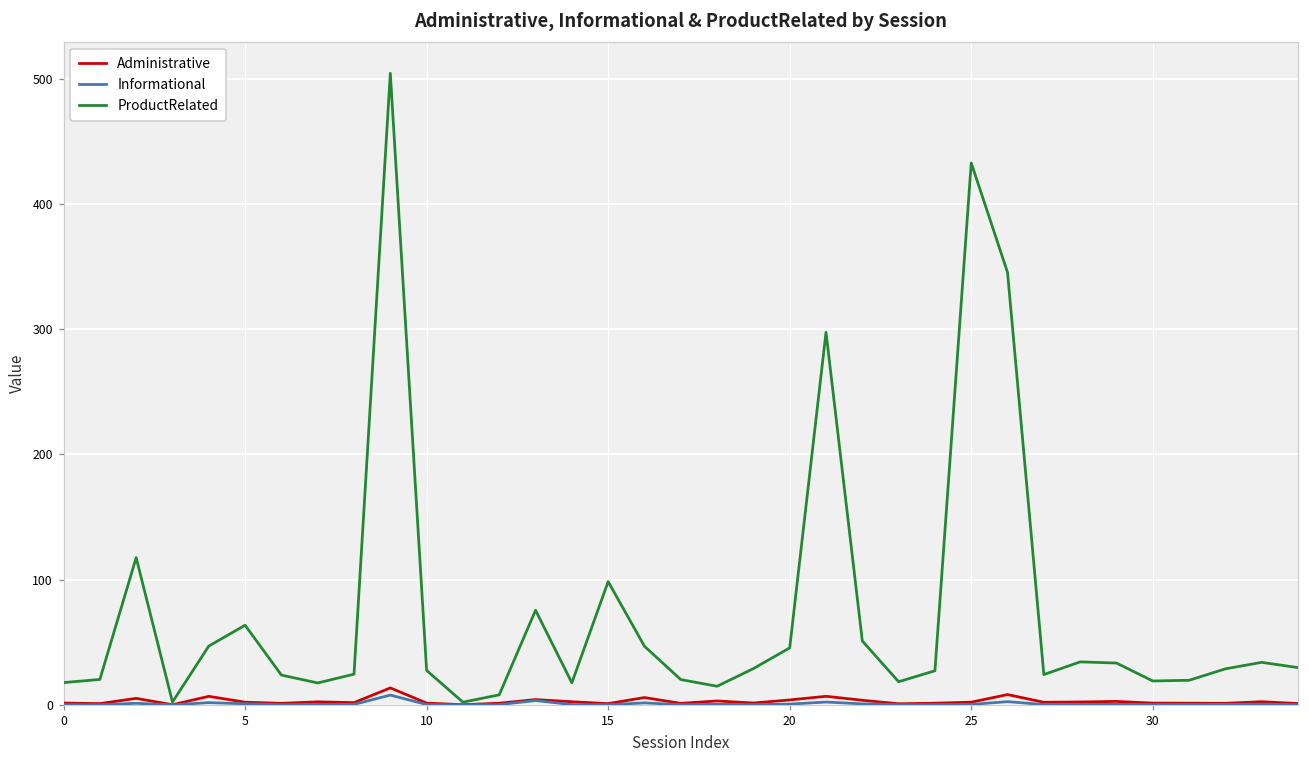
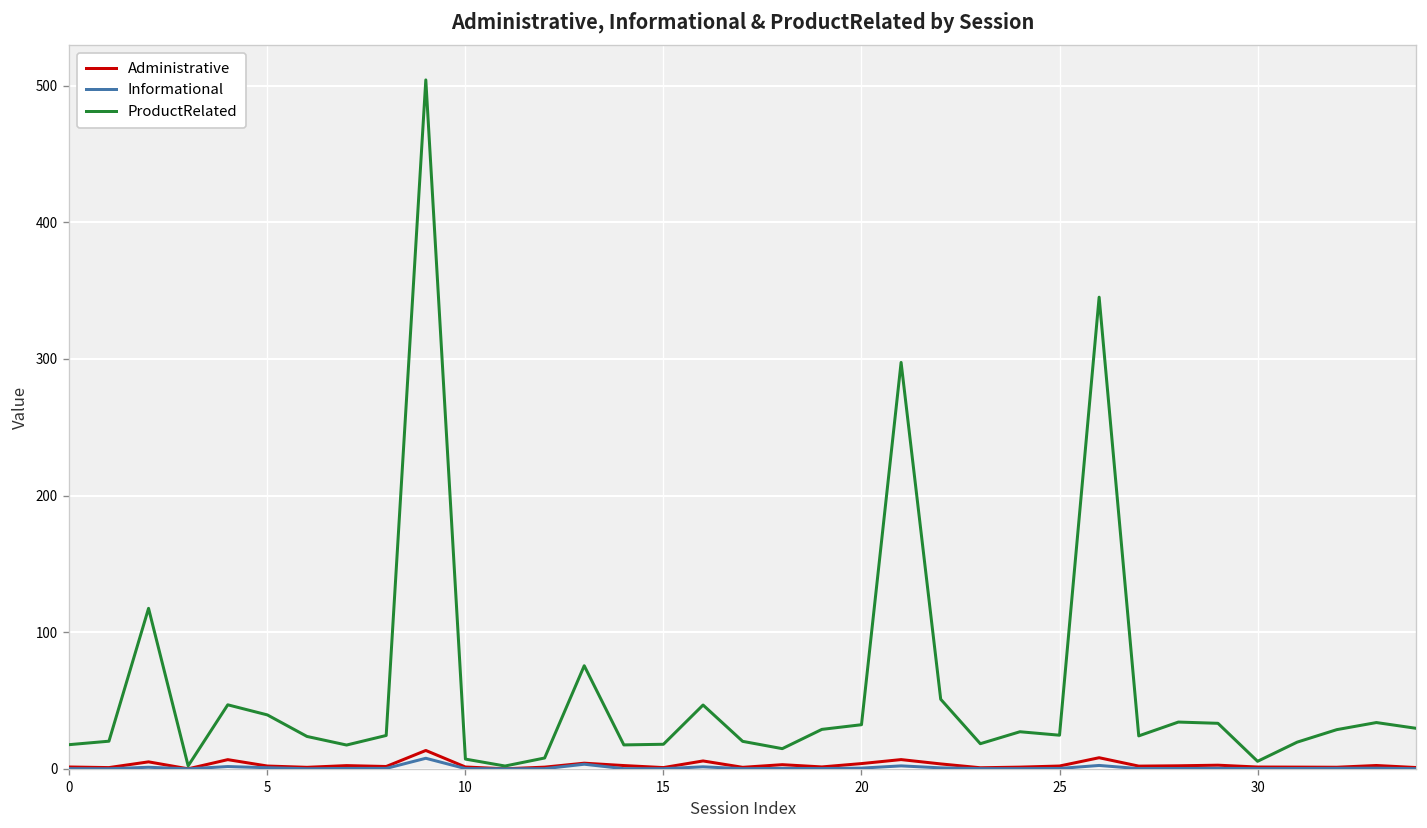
ProductRelated, 5: 64 -> 39
ProductRelated, 10: 27 -> 7
ProductRelated, 15: 98 -> 18
ProductRelated, 20: 45 -> 32
ProductRelated, 25: 433 -> 25
ProductRelated, 30: 19 -> 6
